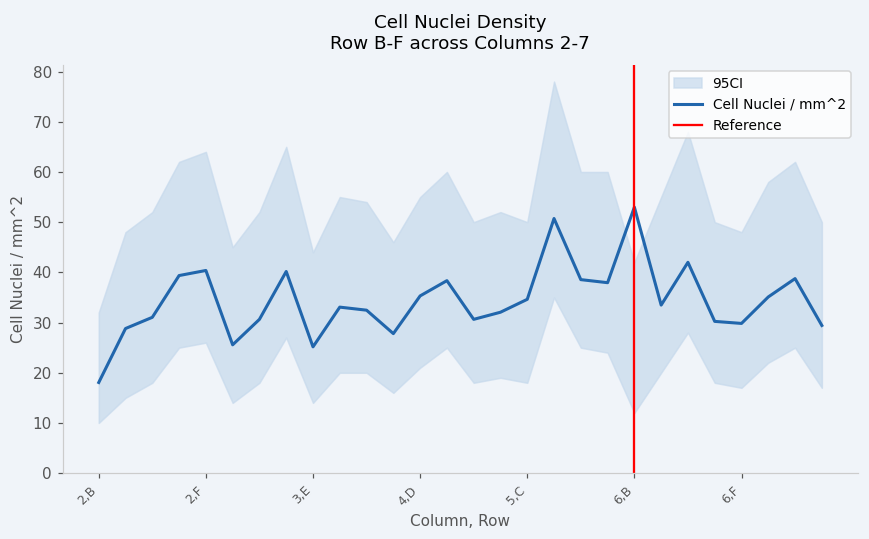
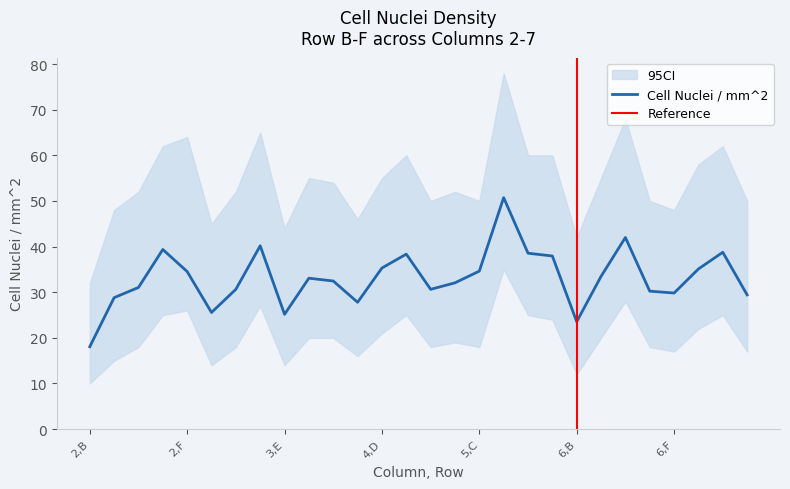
Cell Nuclei / mm^2, 2,F: 40 -> 35
Cell Nuclei / mm^2, 6,B: 53 -> 24
